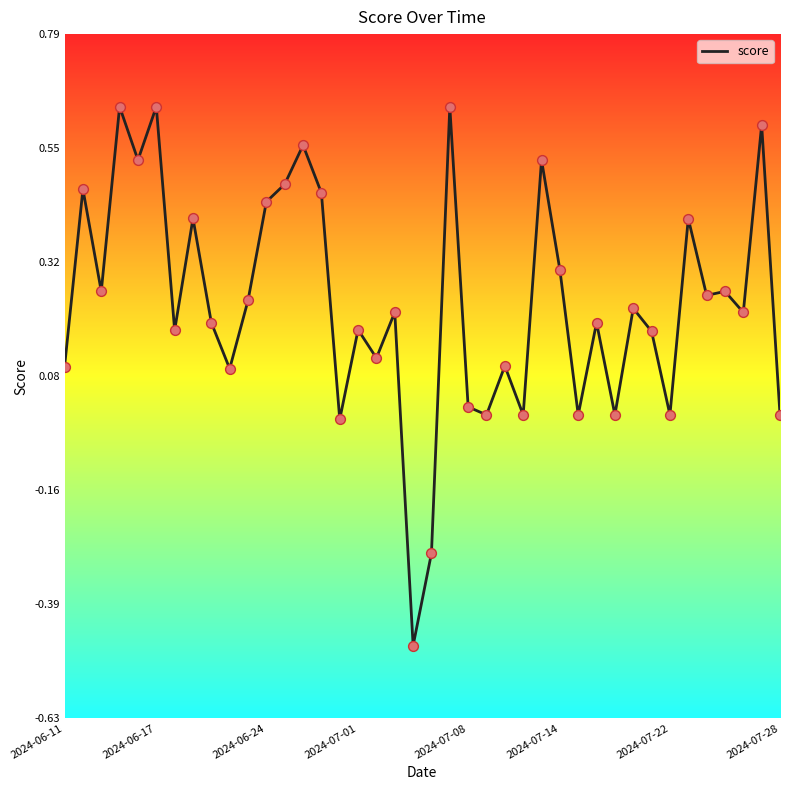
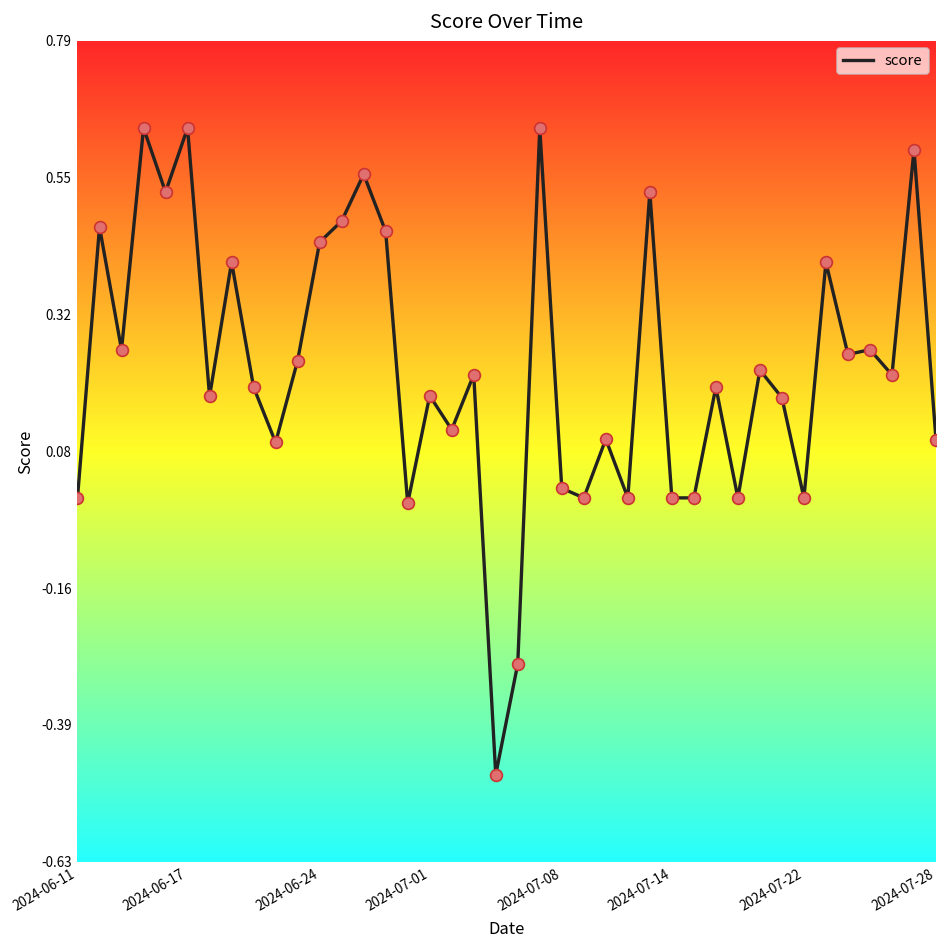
2024-06-11: 0.1 -> 0.0
2024-07-14: 0.3 -> 0.0
2024-07-28: 0.0 -> 0.1
